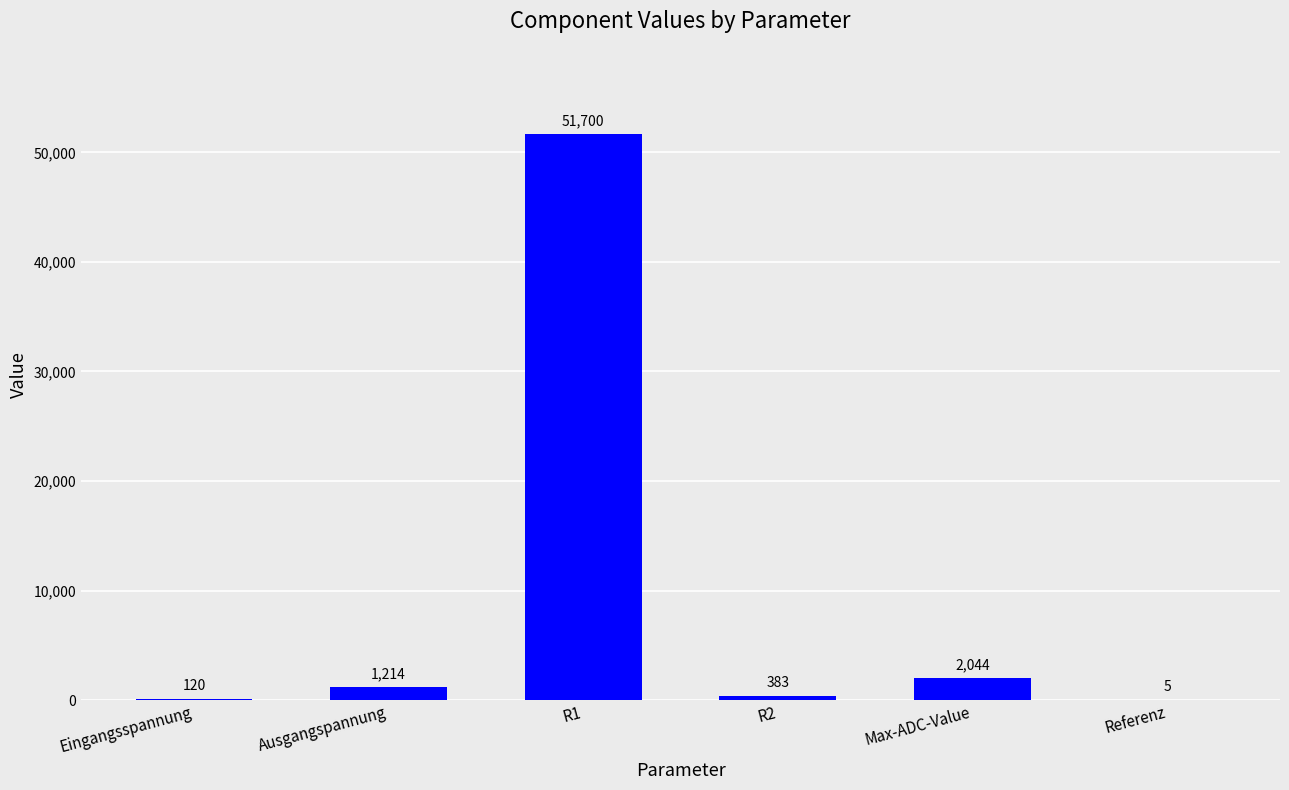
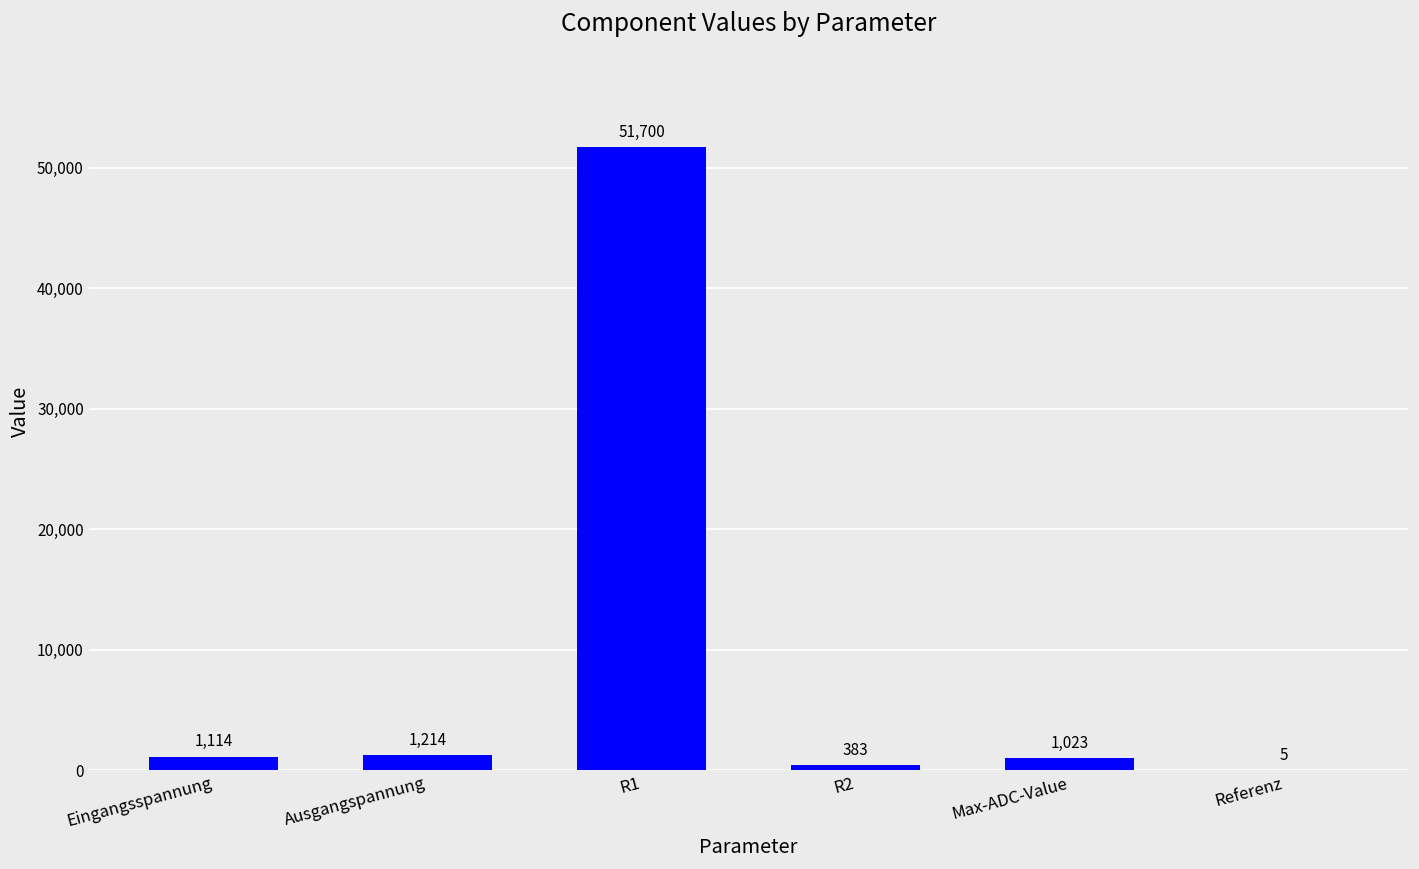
Eingangsspannung: 120 -> 1,114
Max-ADC-Value: 2,044 -> 1,023
